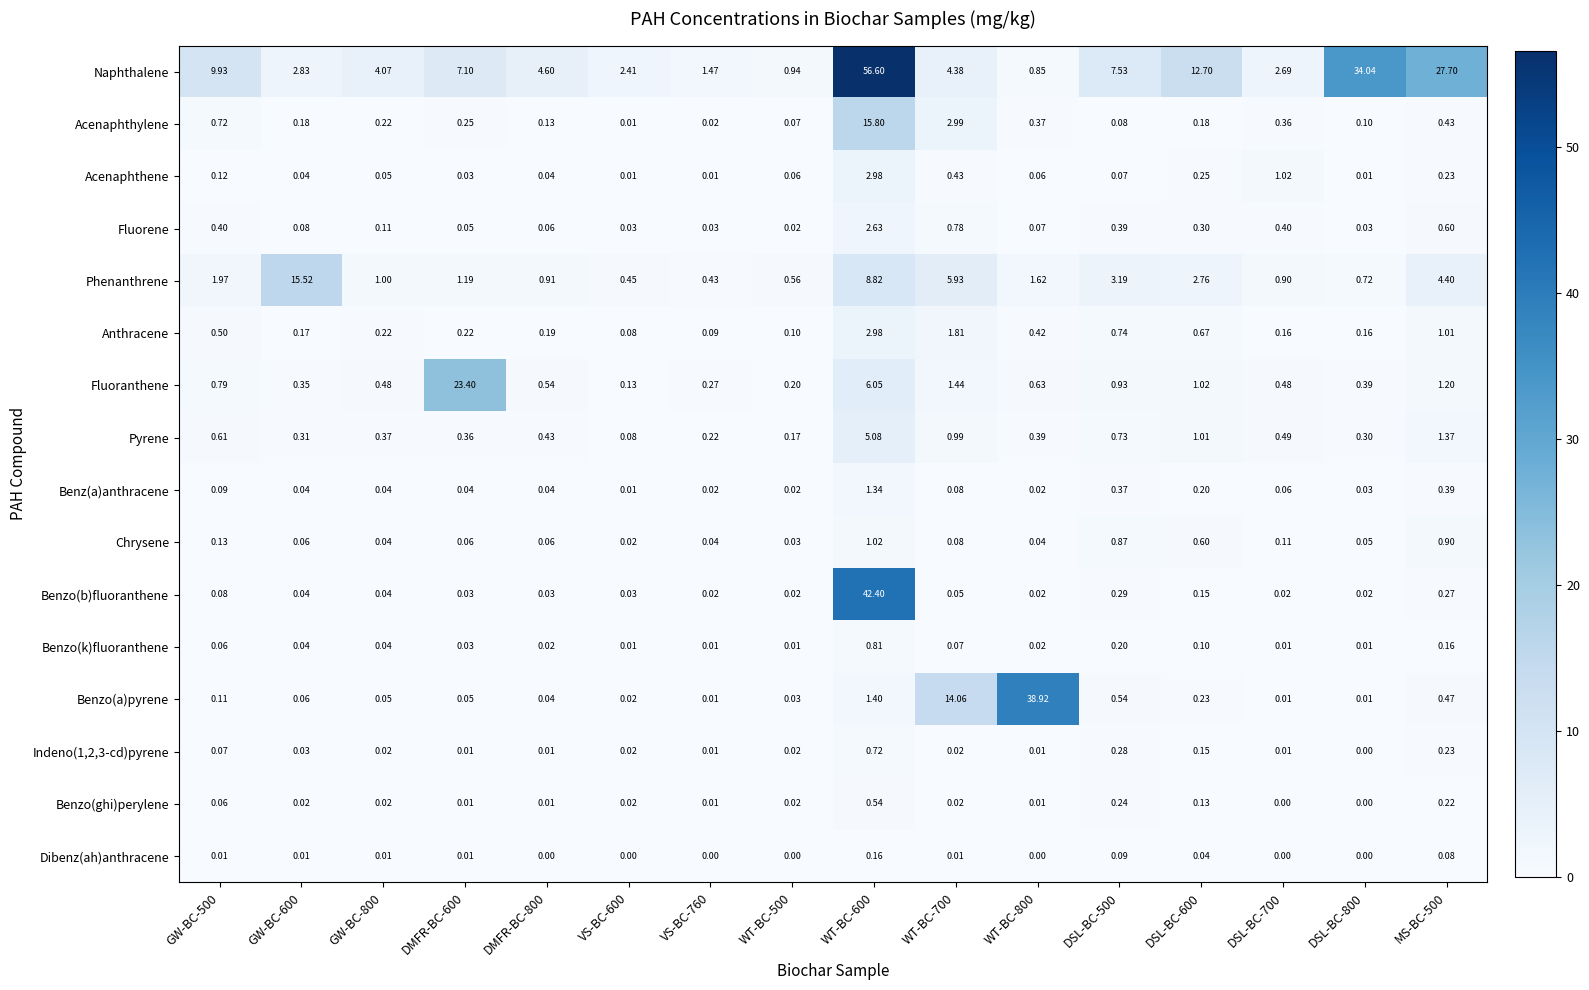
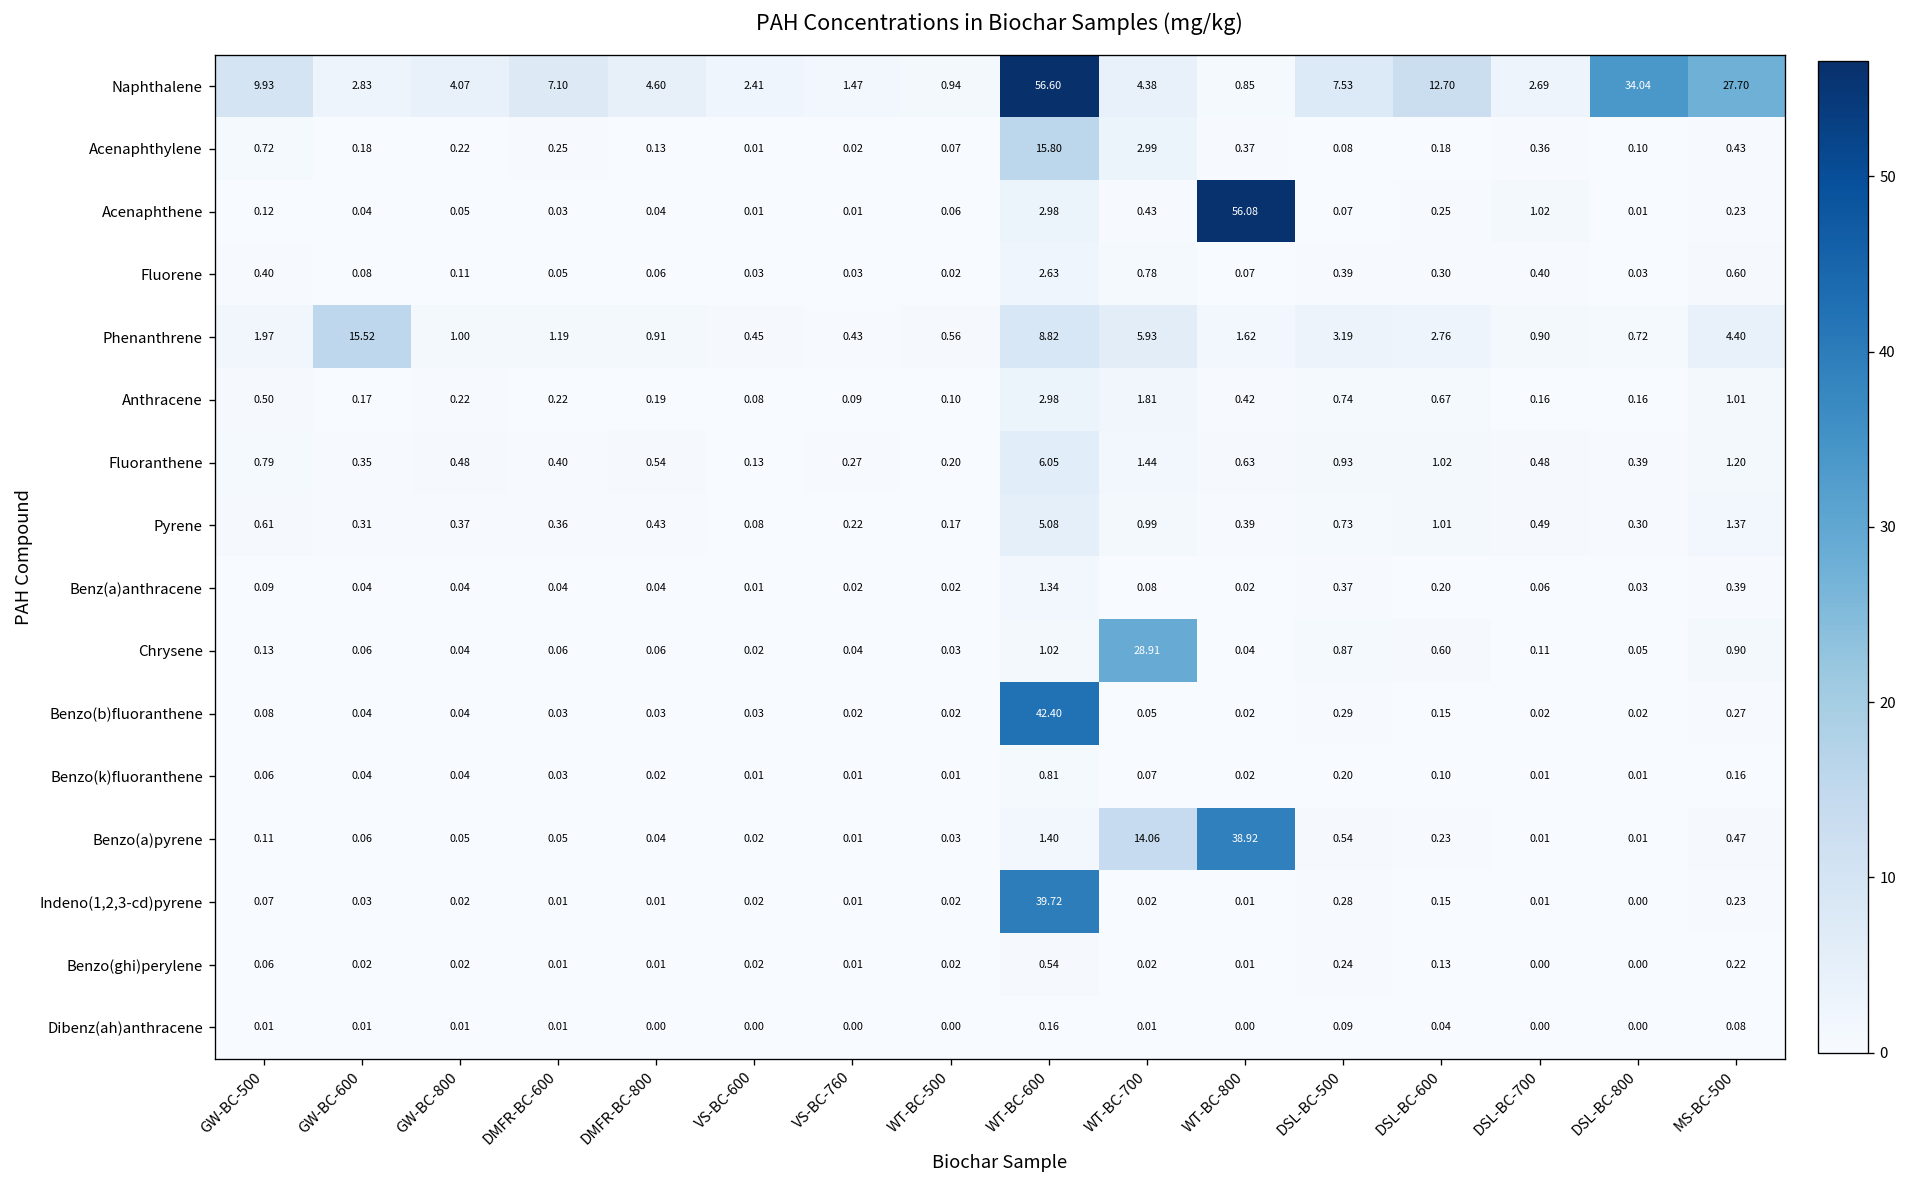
Acenaphthene, WT-BC-800: 0.06 -> 56.08
Fluoranthene, DMFR-BC-600: 23.40 -> 0.40
Chrysene, WT-BC-700: 0.08 -> 28.91
Indeno(1,2,3-cd)pyrene, WT-BC-600: 0.72 -> 39.72
